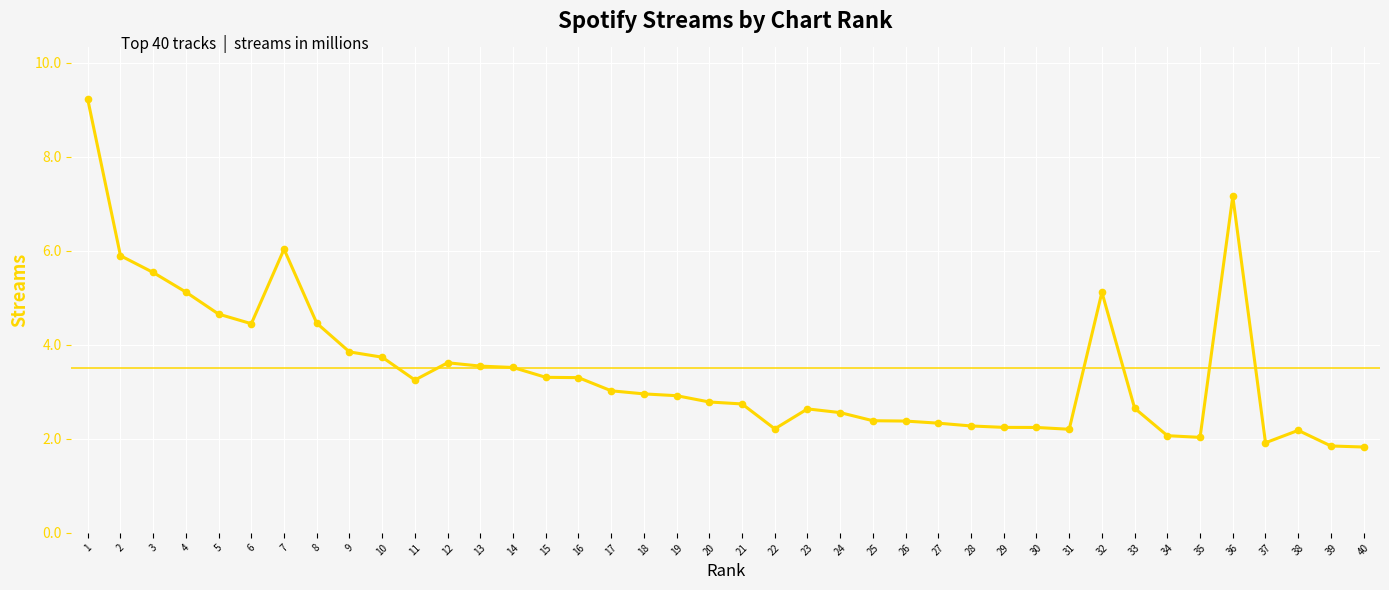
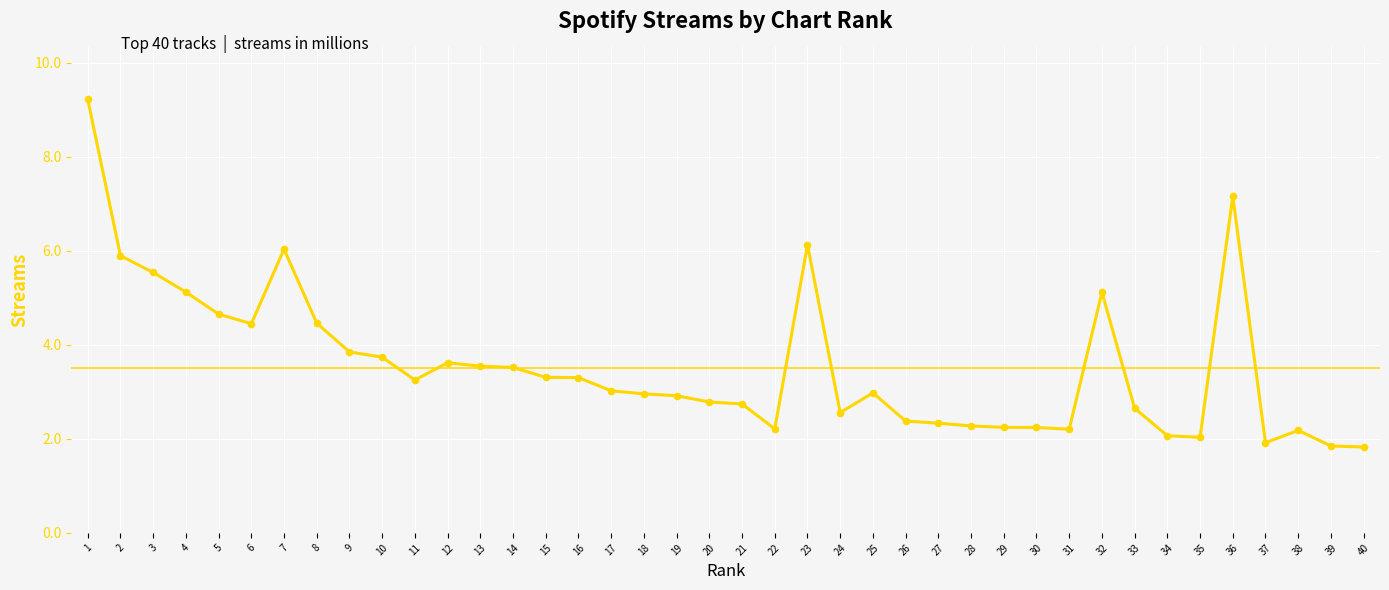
23: 2.6 -> 6.1
25: 2.4 -> 3.0
